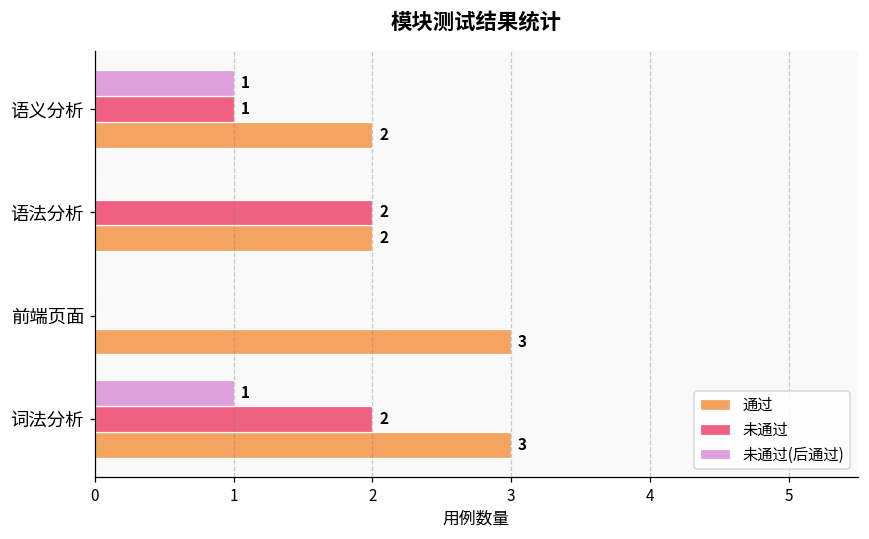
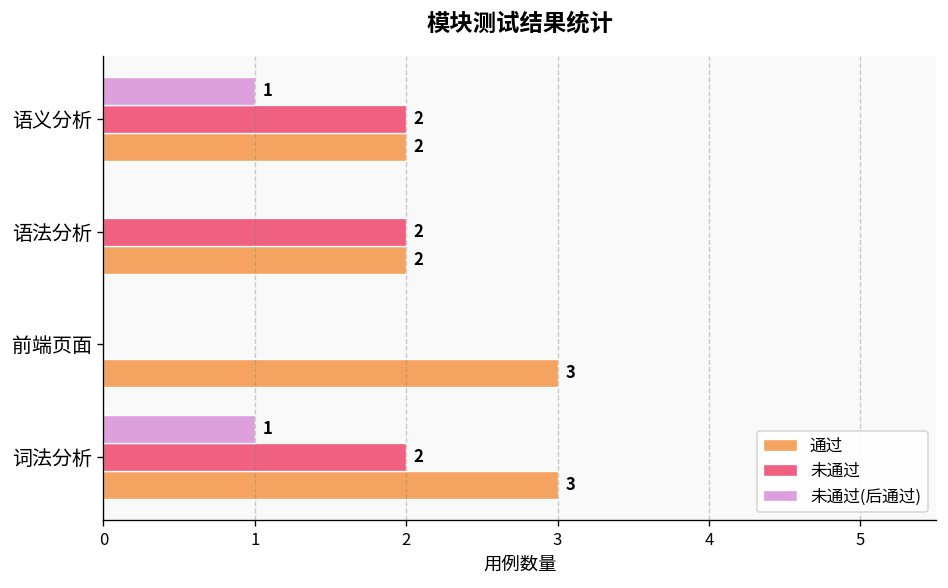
未通过, 语义分析: 1 -> 2
